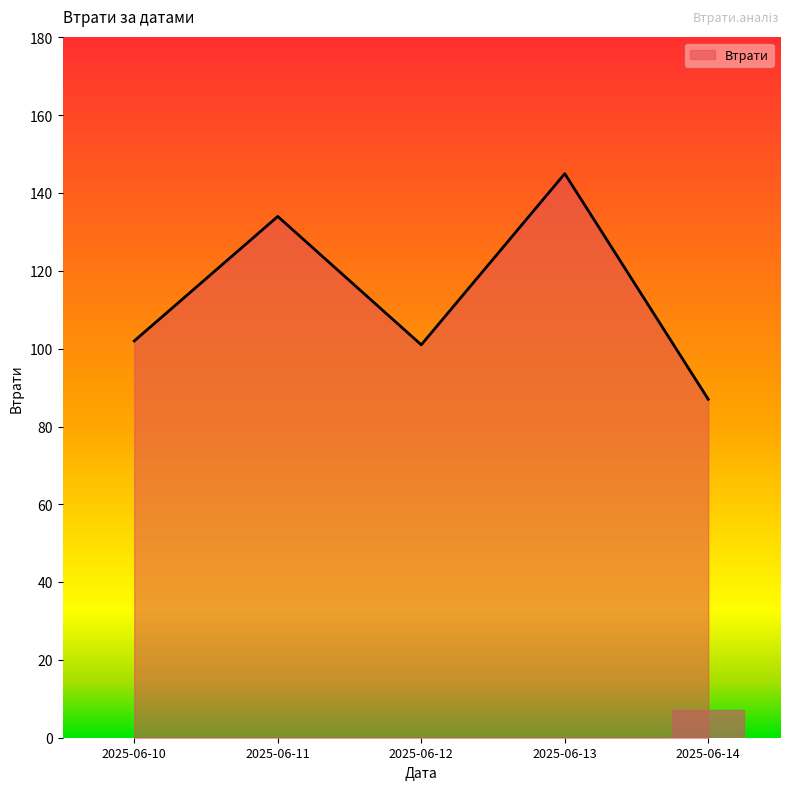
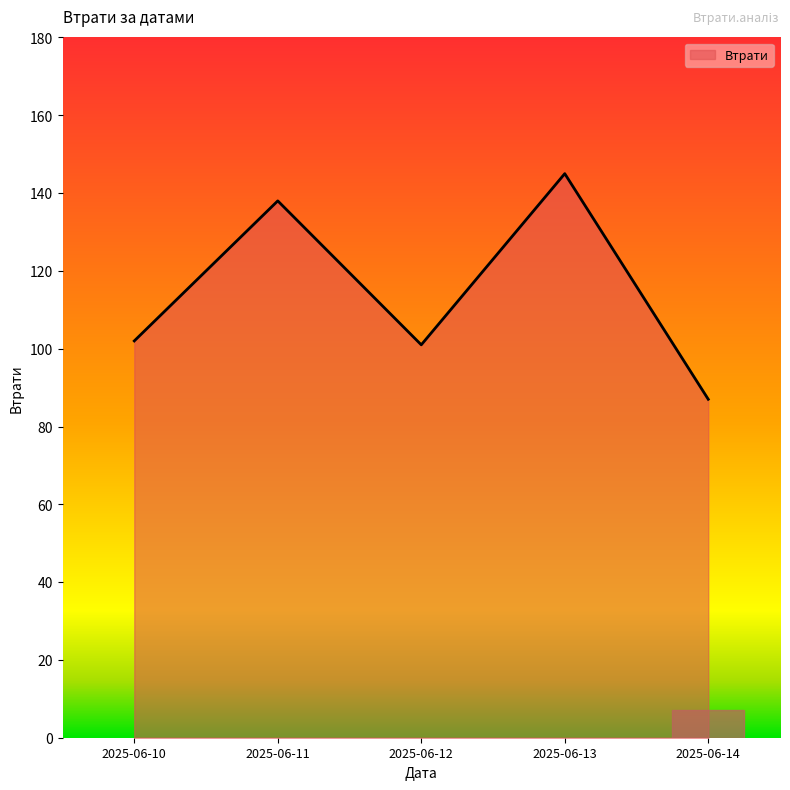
2025-06-11: 134 -> 138
